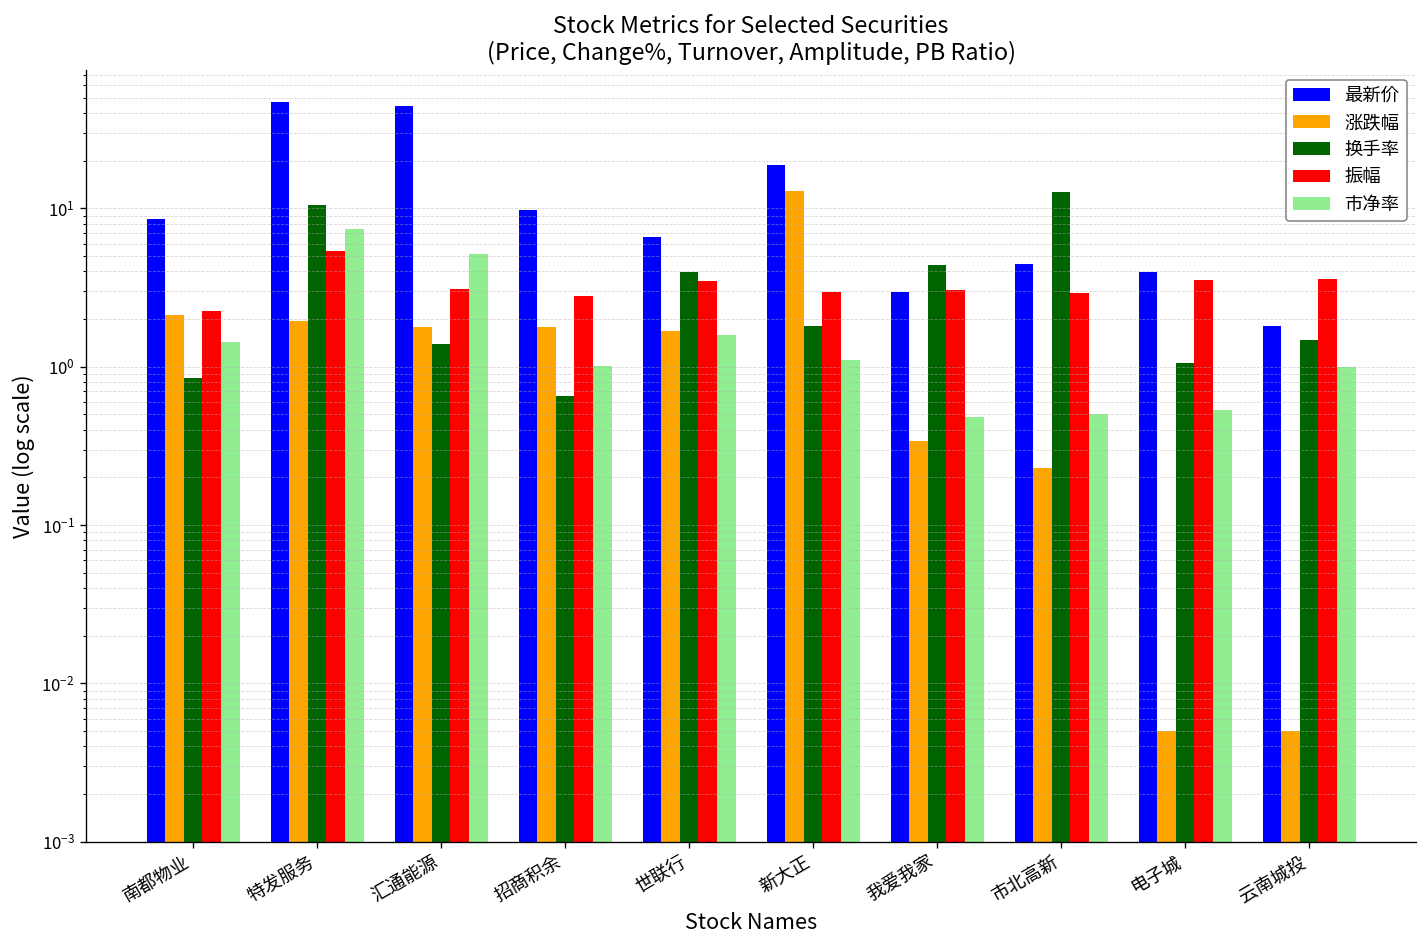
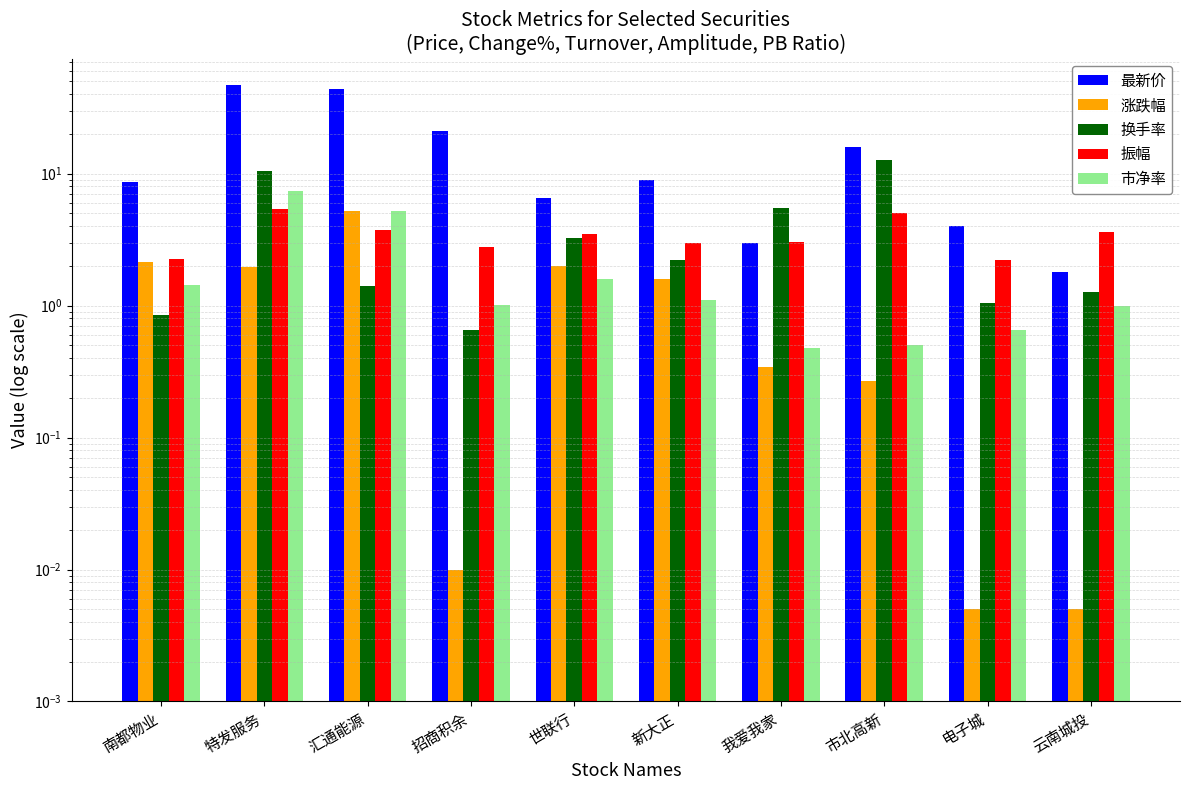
涨跌幅, 汇通能源: 1.8 -> 5.3
振幅, 汇通能源: 3.1 -> 3.7
最新价, 招商积余: 10 -> 21
涨跌幅, 招商积余: 1.8 -> 0.01
涨跌幅, 世联行: 1.7 -> 2.0
换手率, 世联行: 4.0 -> 3.2
最新价, 新大正: 19 -> 9
涨跌幅, 新大正: 13 -> 1.6
换手率, 新大正: 1.8 -> 2.2
换手率, 我爱我家: 4.4 -> 5.5
最新价, 市北高新: 4.4 -> 16
涨跌幅, 市北高新: 0.23 -> 0.27
振幅, 市北高新: 2.9 -> 5.1
振幅, 电子城: 3.5 -> 2.2
市净率, 电子城: 0.53 -> 0.7
换手率, 云南城投: 1.5 -> 1.3
